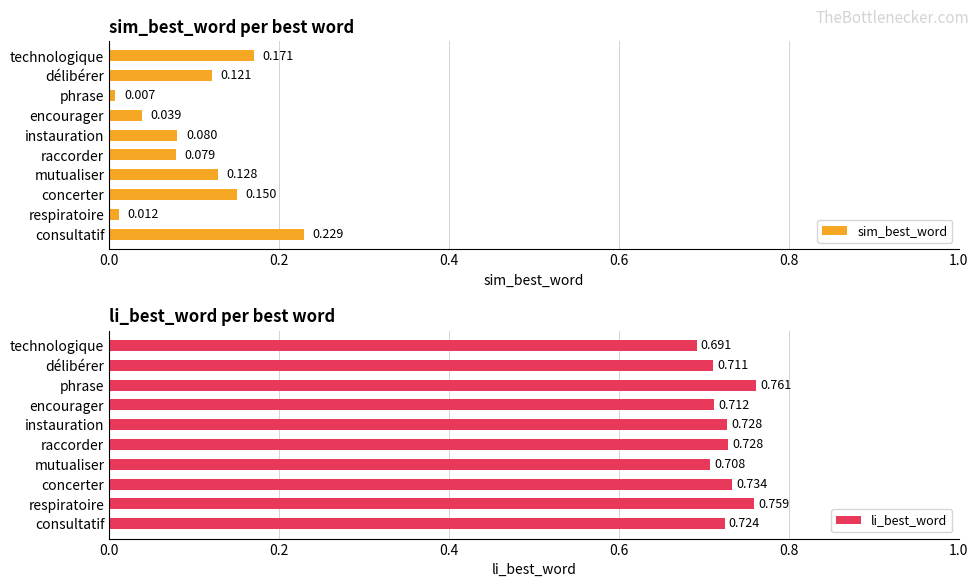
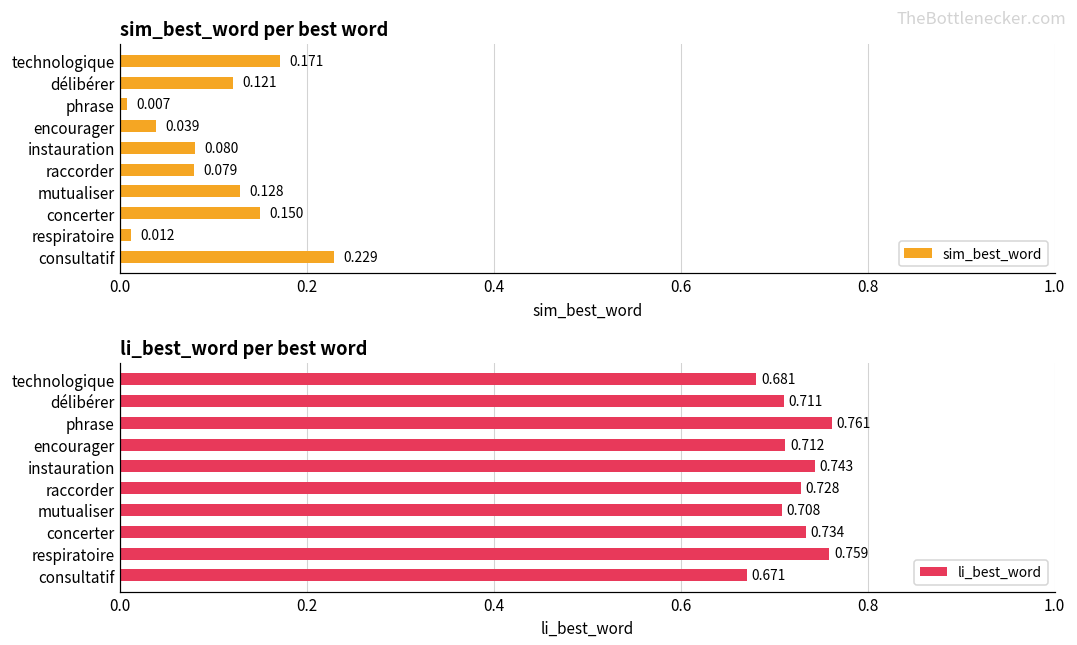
li_best_word per best word, technologique: 0.691 -> 0.681
li_best_word per best word, instauration: 0.728 -> 0.743
li_best_word per best word, consultatif: 0.724 -> 0.671
